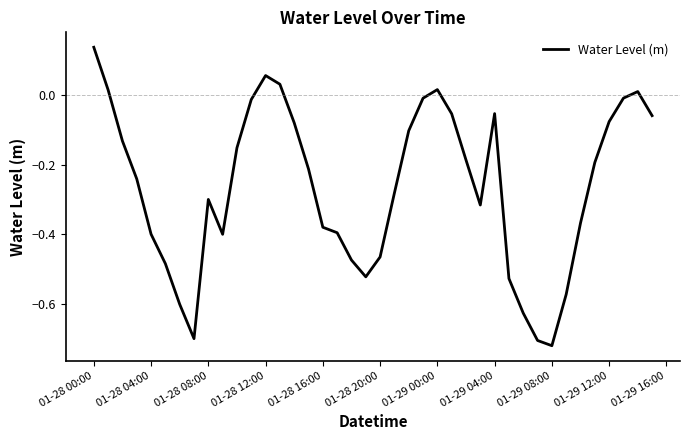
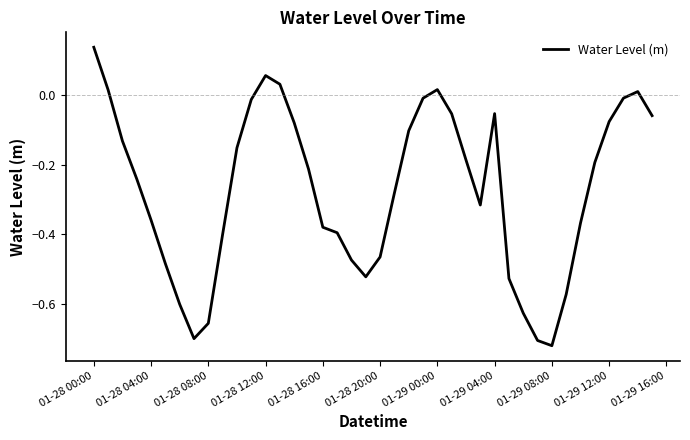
01-28 04:00: -0.40 -> -0.36
01-28 08:00: -0.30 -> -0.66
